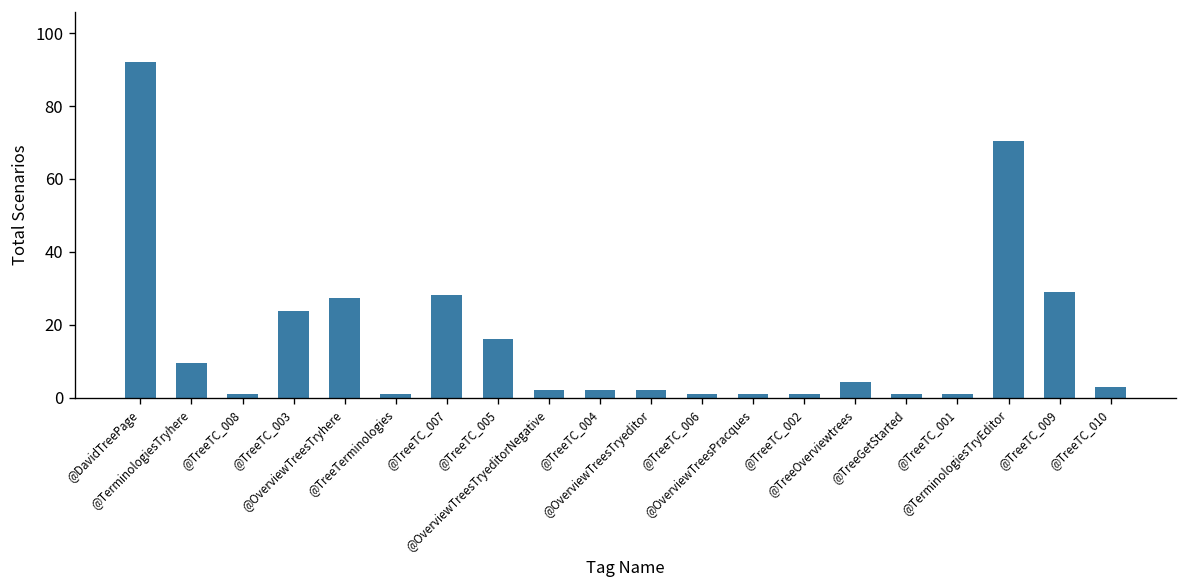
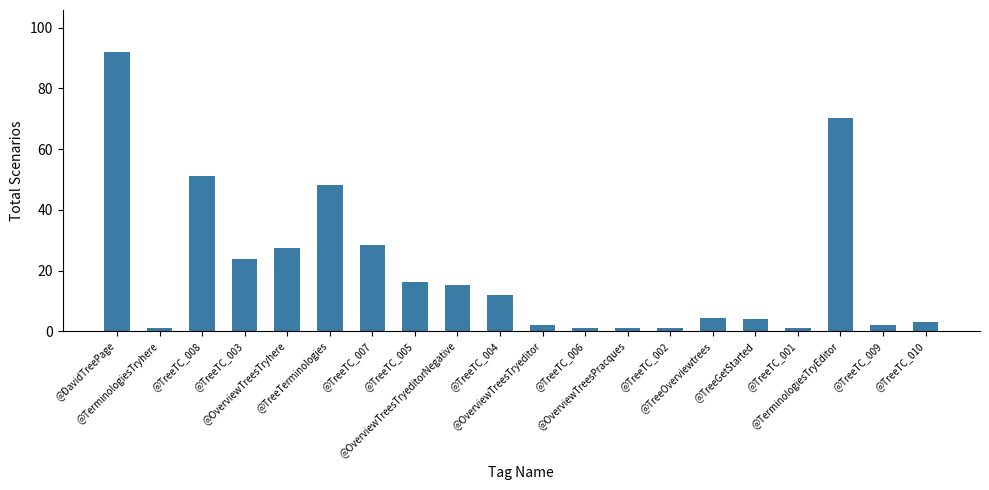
@TerminologiesTryhere: 10 -> 1
@TreeTC_008: 1 -> 51
@TreeTerminologies: 1 -> 48
@OverviewTreesTryeditorNegative: 2 -> 15
@TreeTC_004: 2 -> 12
@TreeGetStarted: 1 -> 4
@TreeTC_009: 29 -> 2
